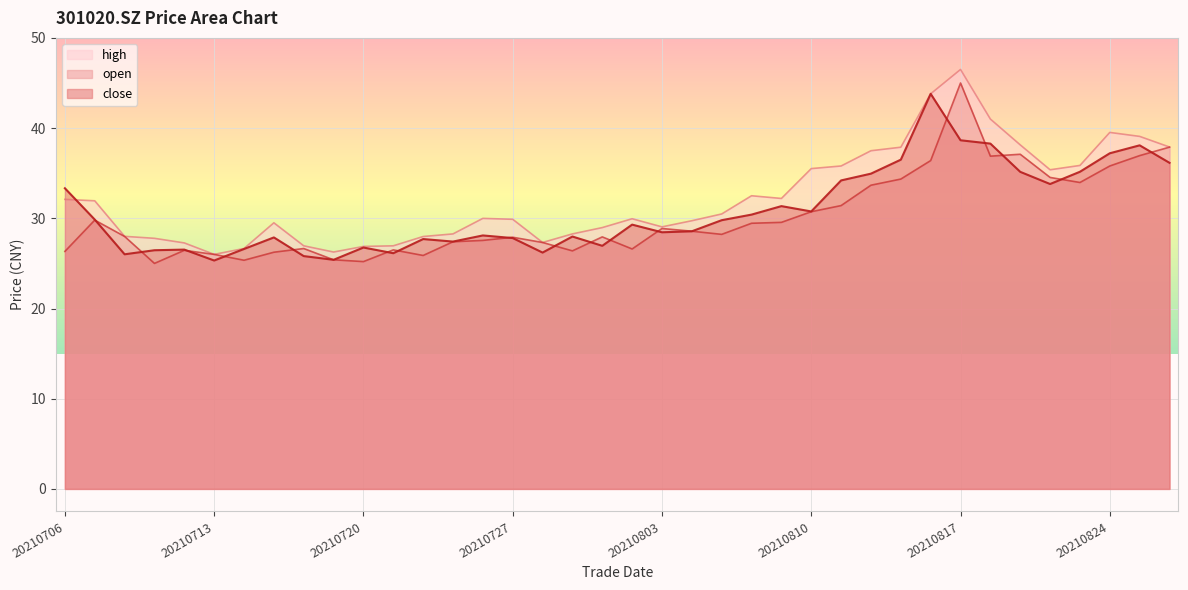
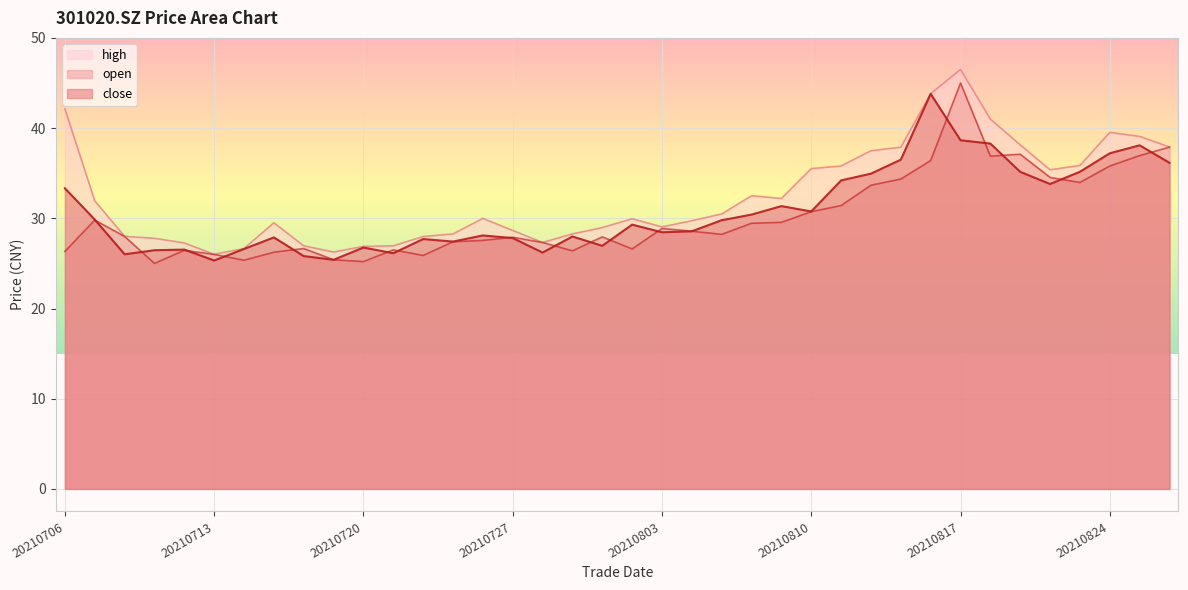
high, 20210706: 32 -> 42
high, 20210727: 30 -> 29
